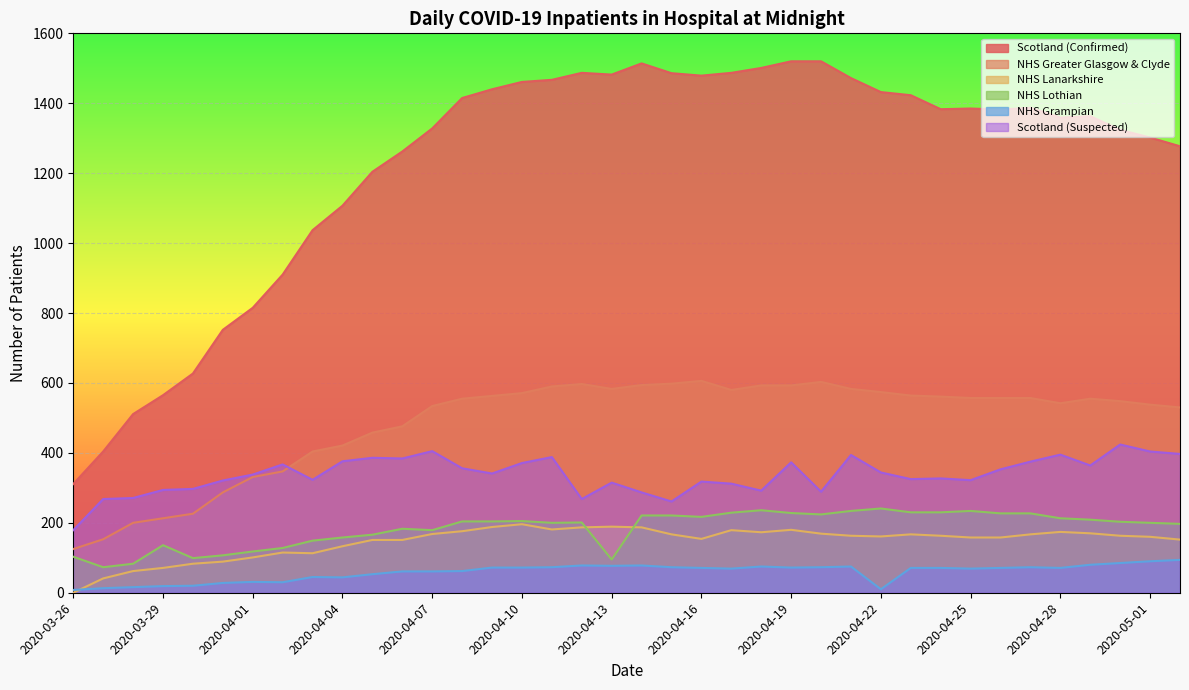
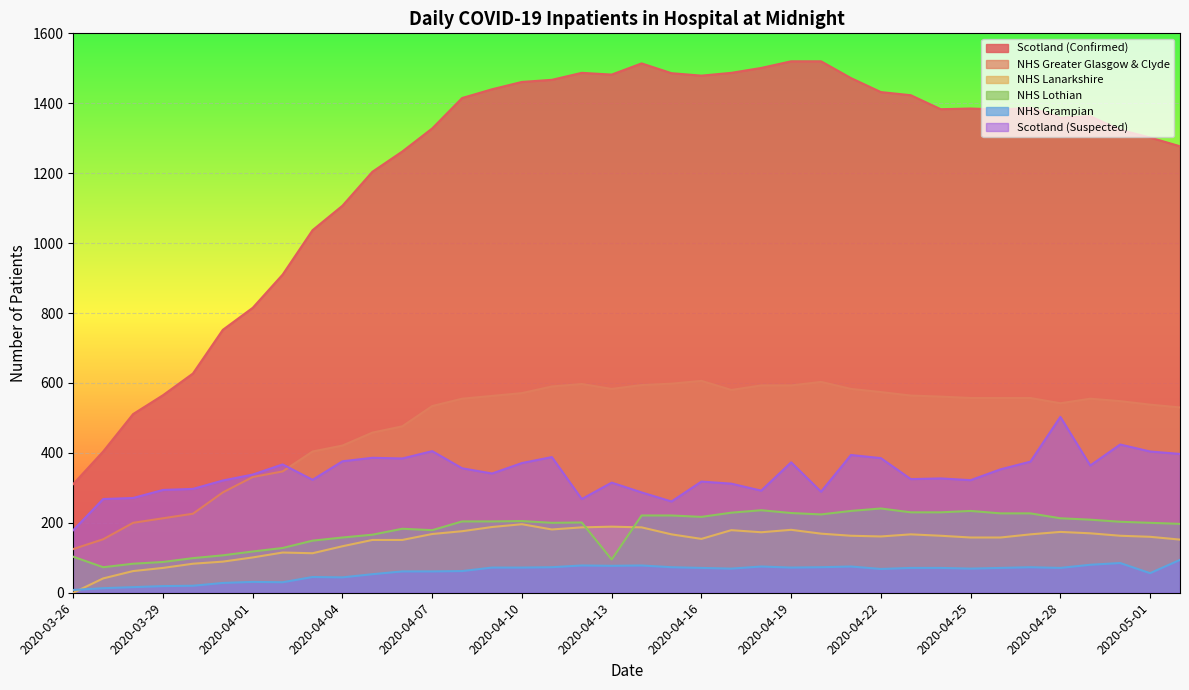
NHS Lothian, 2020-03-29: 140 -> 90
NHS Grampian, 2020-04-22: 10 -> 70
Scotland (Suspected), 2020-04-22: 340 -> 390
Scotland (Suspected), 2020-04-28: 400 -> 500
NHS Grampian, 2020-05-01: 90 -> 60
